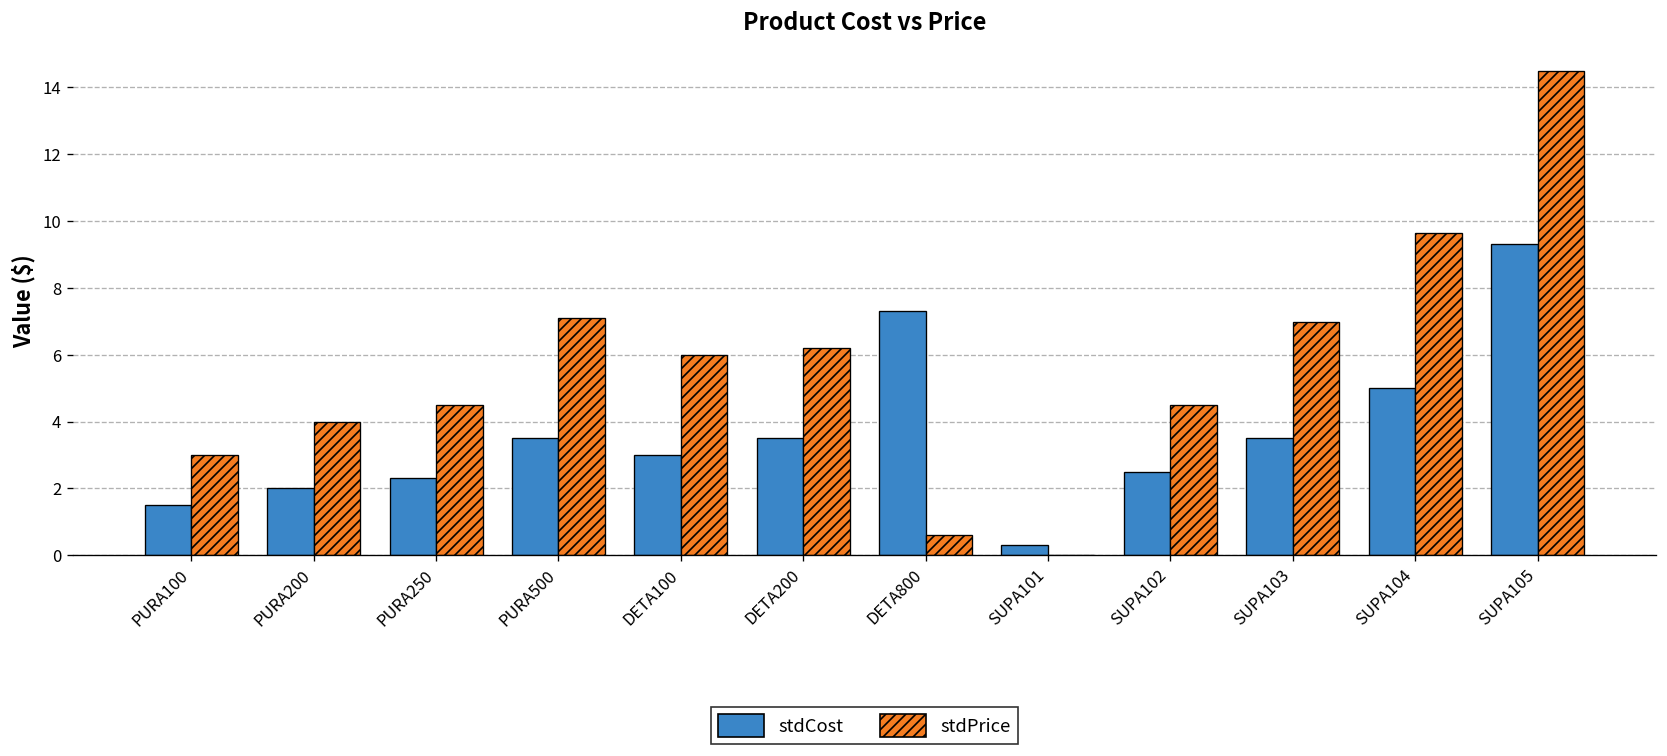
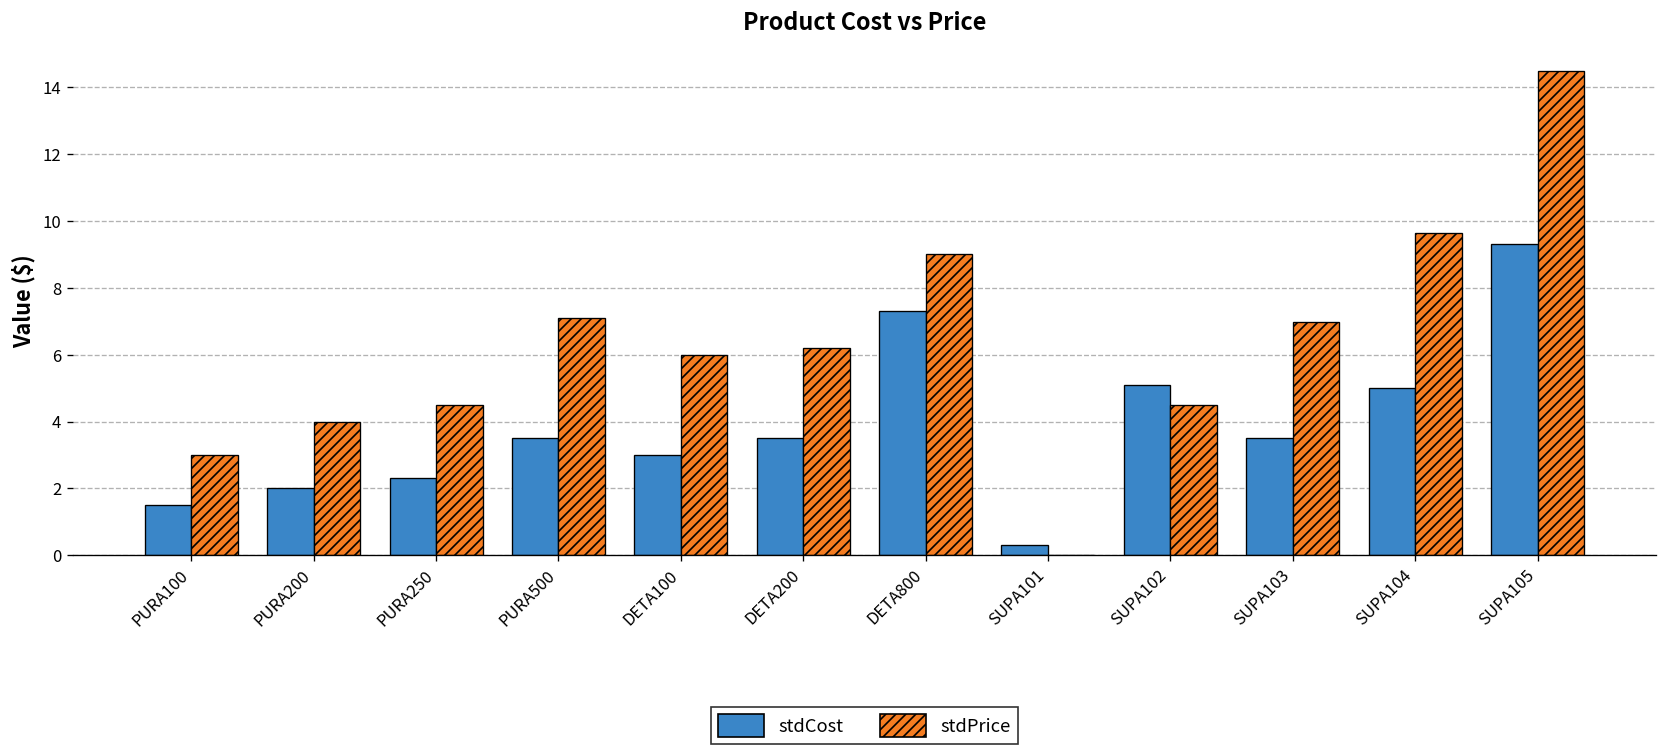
stdPrice, DETA800: 0.6 -> 9.0
stdCost, SUPA102: 2.5 -> 5.1
